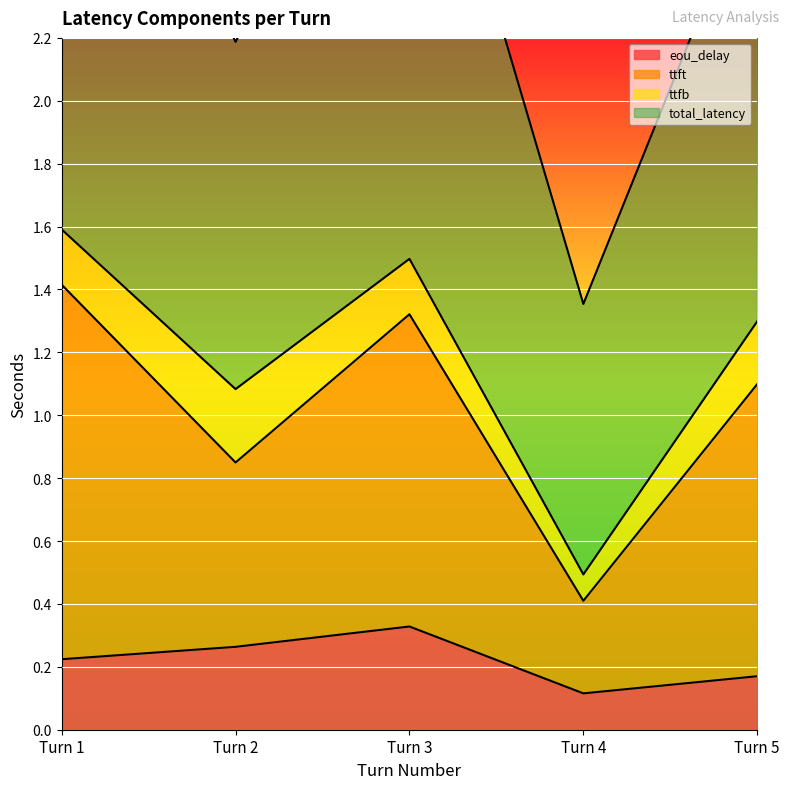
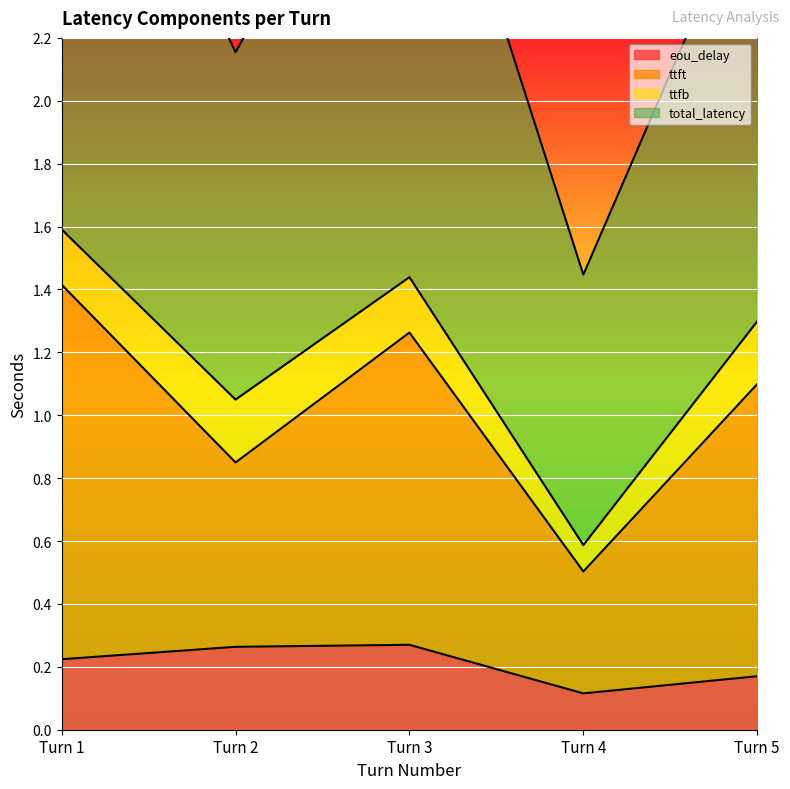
ttfb, Turn 2: 0.23 -> 0.20
eou_delay, Turn 3: 0.33 -> 0.27
ttft, Turn 4: 0.29 -> 0.39
